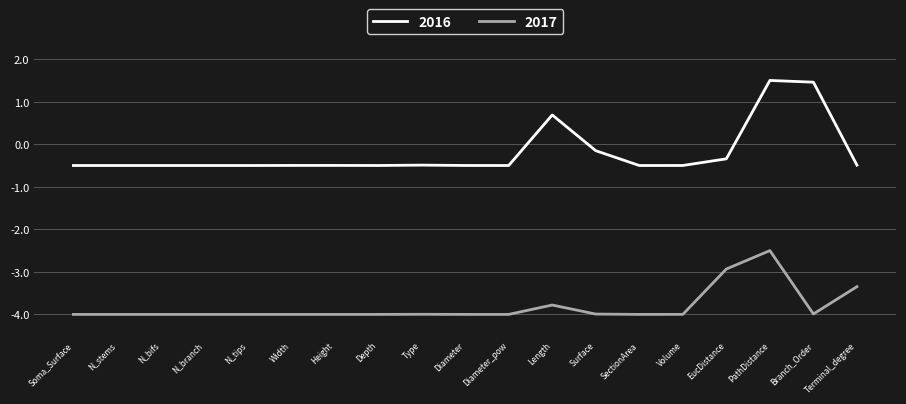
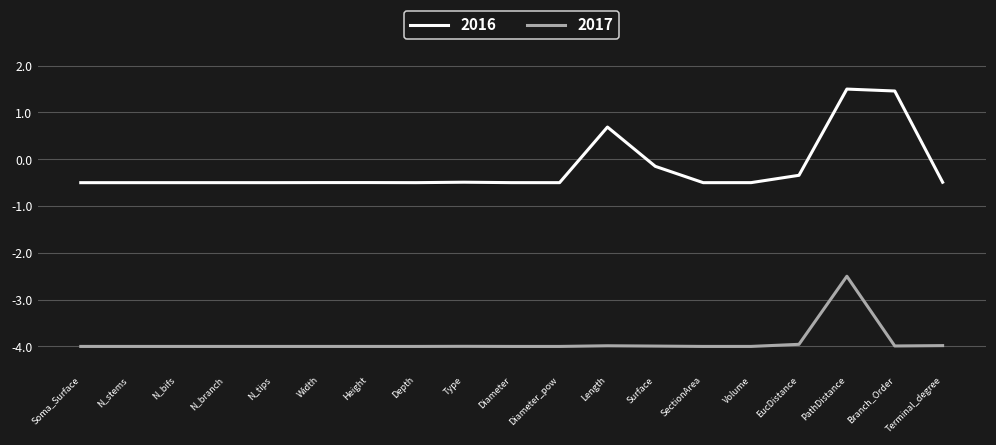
2017, Length: -3.8 -> -4.0
2017, EucDistance: -2.9 -> -4.0
2017, Terminal_degree: -3.3 -> -4.0
